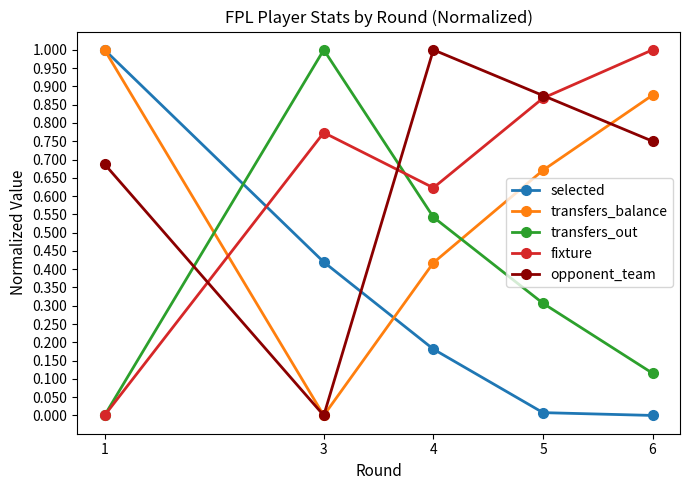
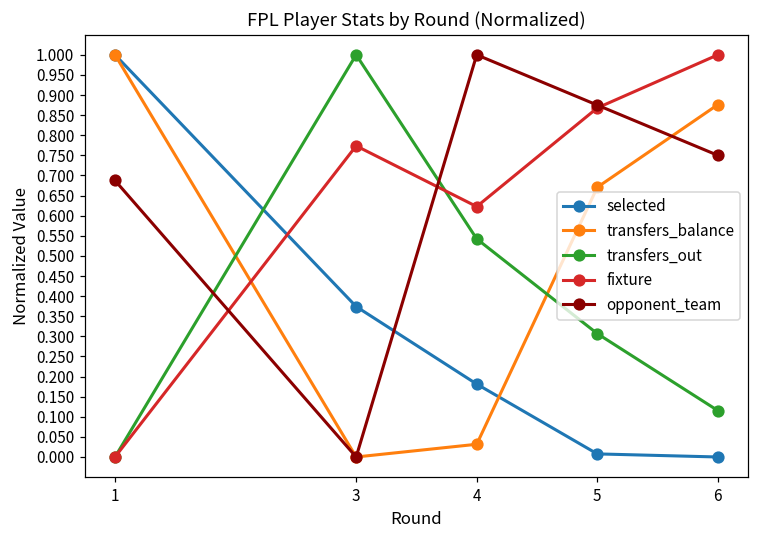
selected, 3: 0.42 -> 0.37
transfers_balance, 4: 0.42 -> 0.03
